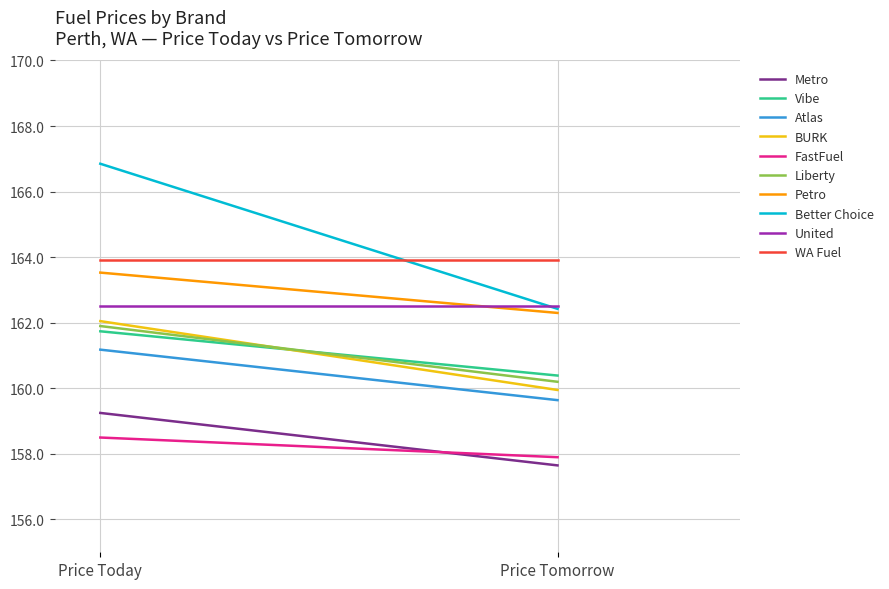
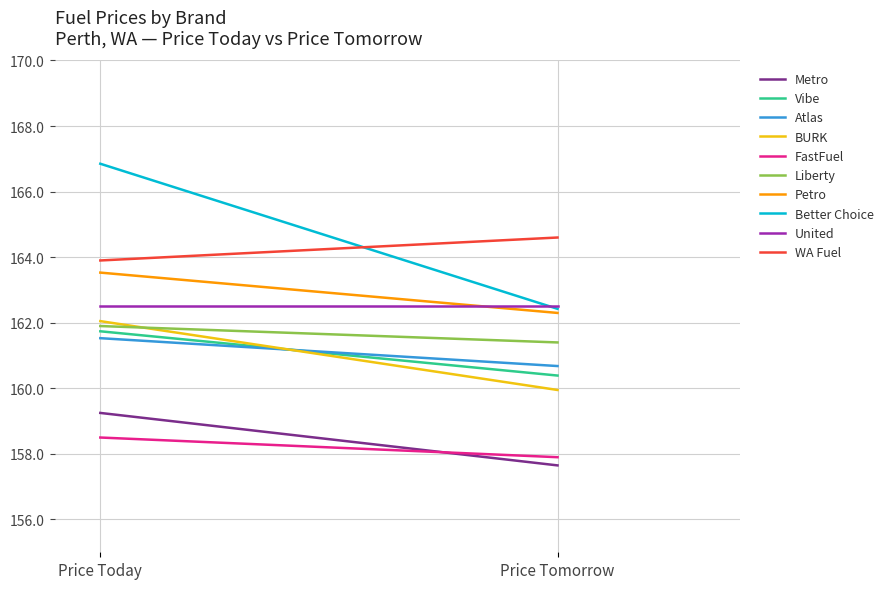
Atlas, Price Today: 161.2 -> 161.5
Atlas, Price Tomorrow: 159.6 -> 160.7
Liberty, Price Tomorrow: 160.2 -> 161.4
WA Fuel, Price Tomorrow: 163.9 -> 164.6
